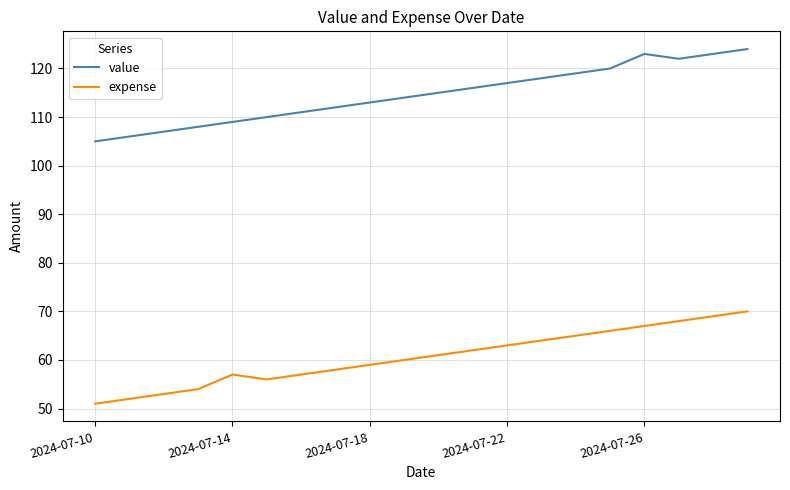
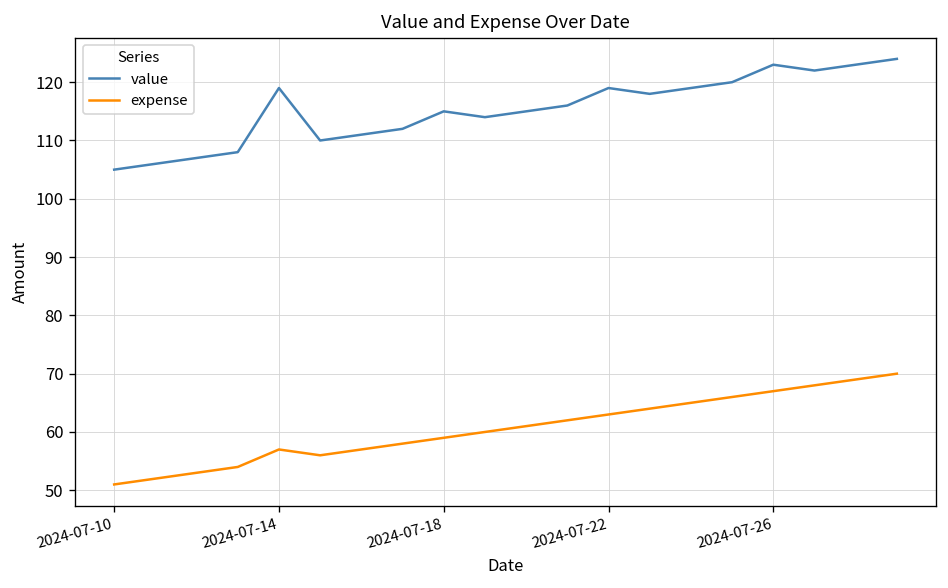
value, 2024-07-14: 109 -> 119
value, 2024-07-18: 113 -> 115
value, 2024-07-22: 117 -> 119
